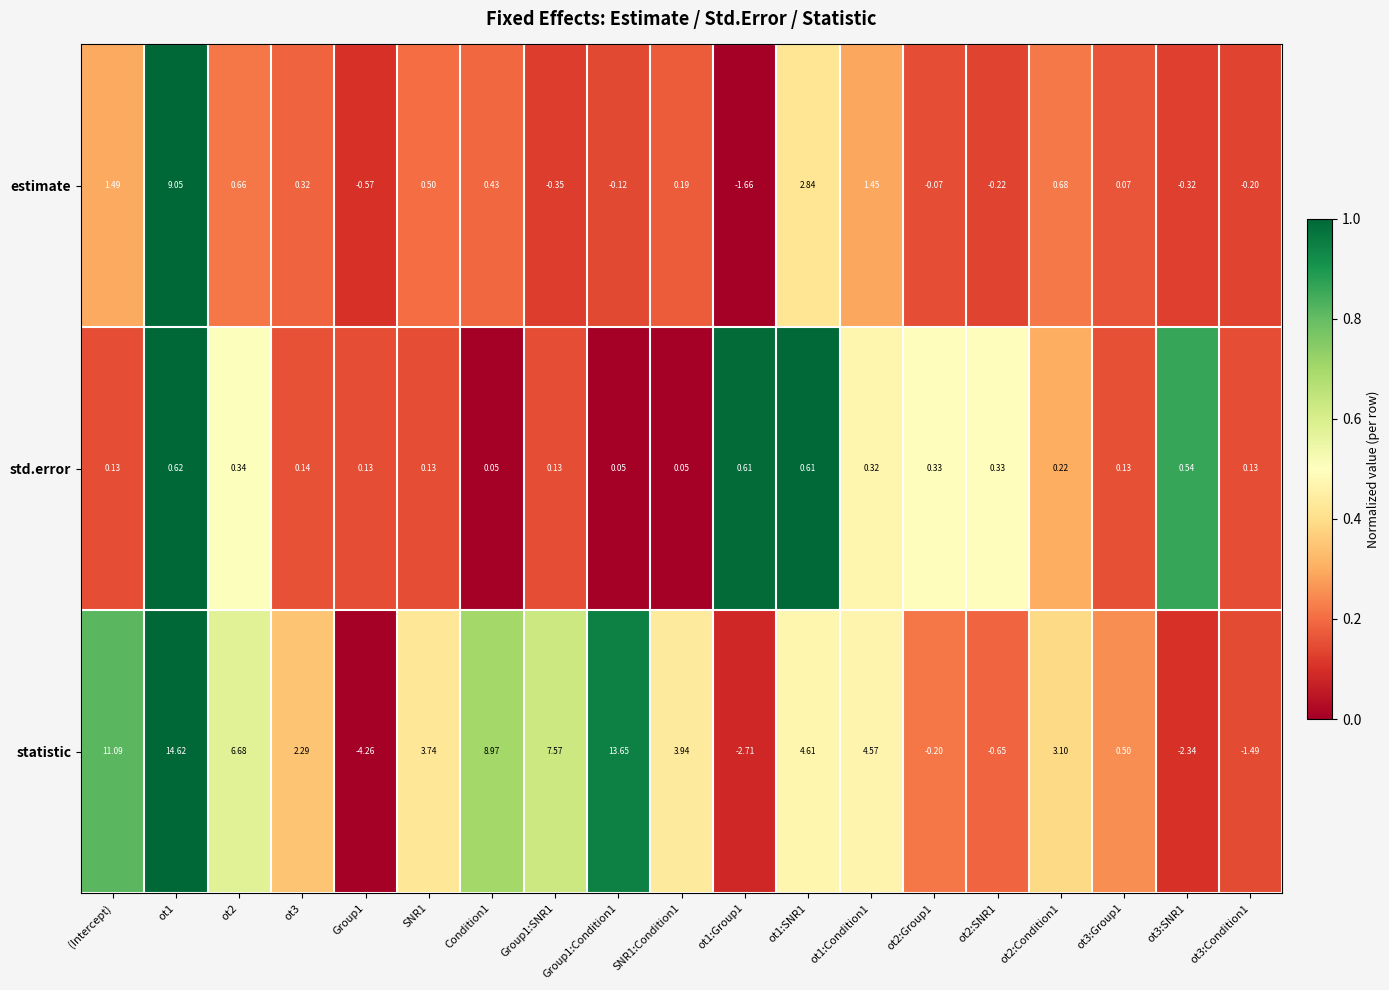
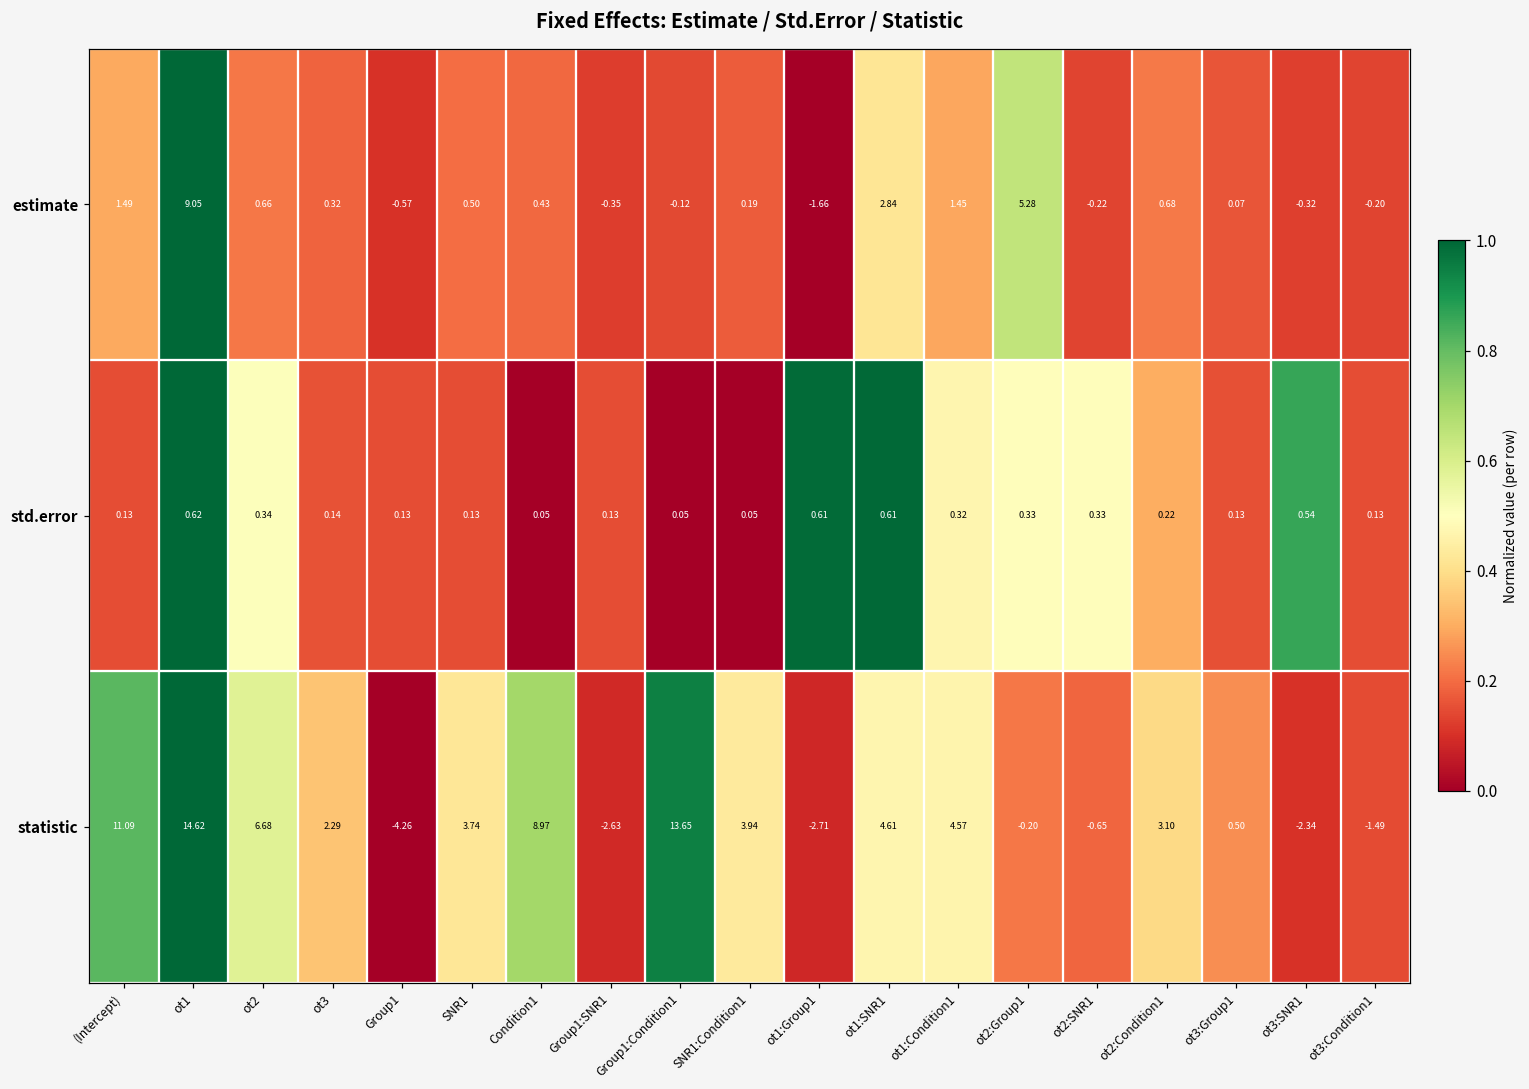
estimate, ot2:Group1: -0.07 -> 5.28
statistic, Group1:SNR1: 7.57 -> -2.63
